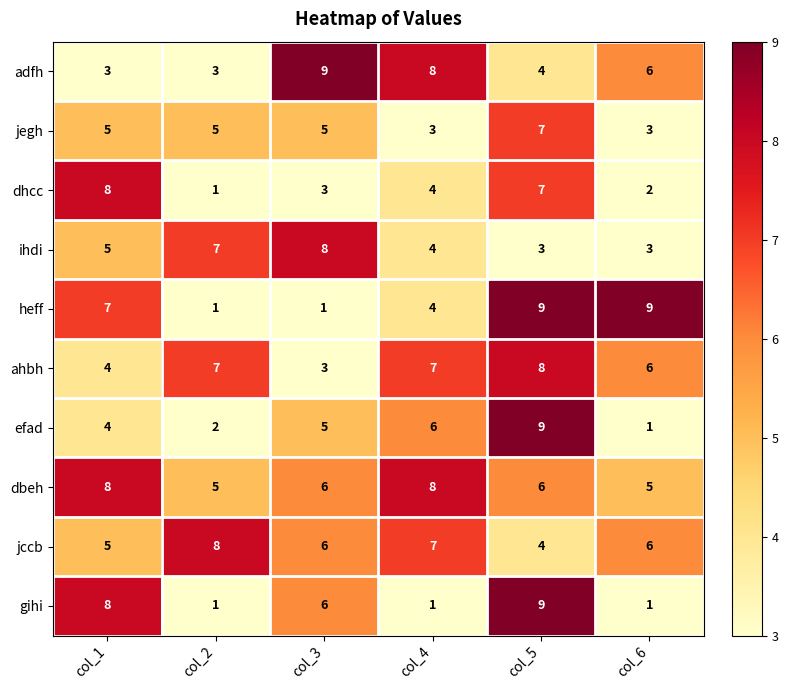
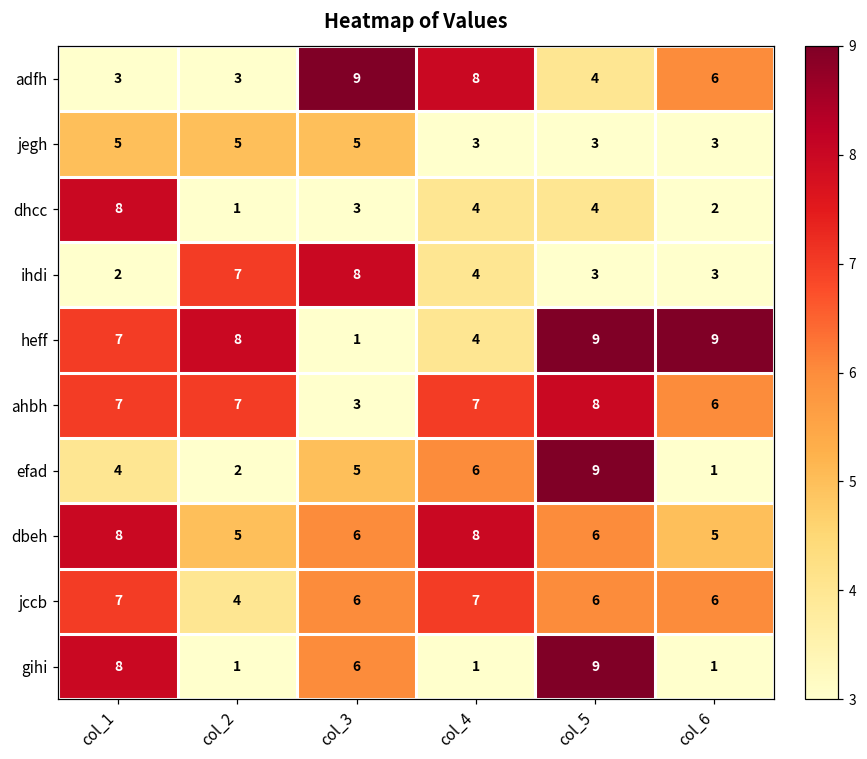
jegh, col_5: 7 -> 3
dhcc, col_5: 7 -> 4
ihdi, col_1: 5 -> 2
heff, col_2: 1 -> 8
ahbh, col_1: 4 -> 7
jccb, col_1: 5 -> 7
jccb, col_2: 8 -> 4
jccb, col_5: 4 -> 6
